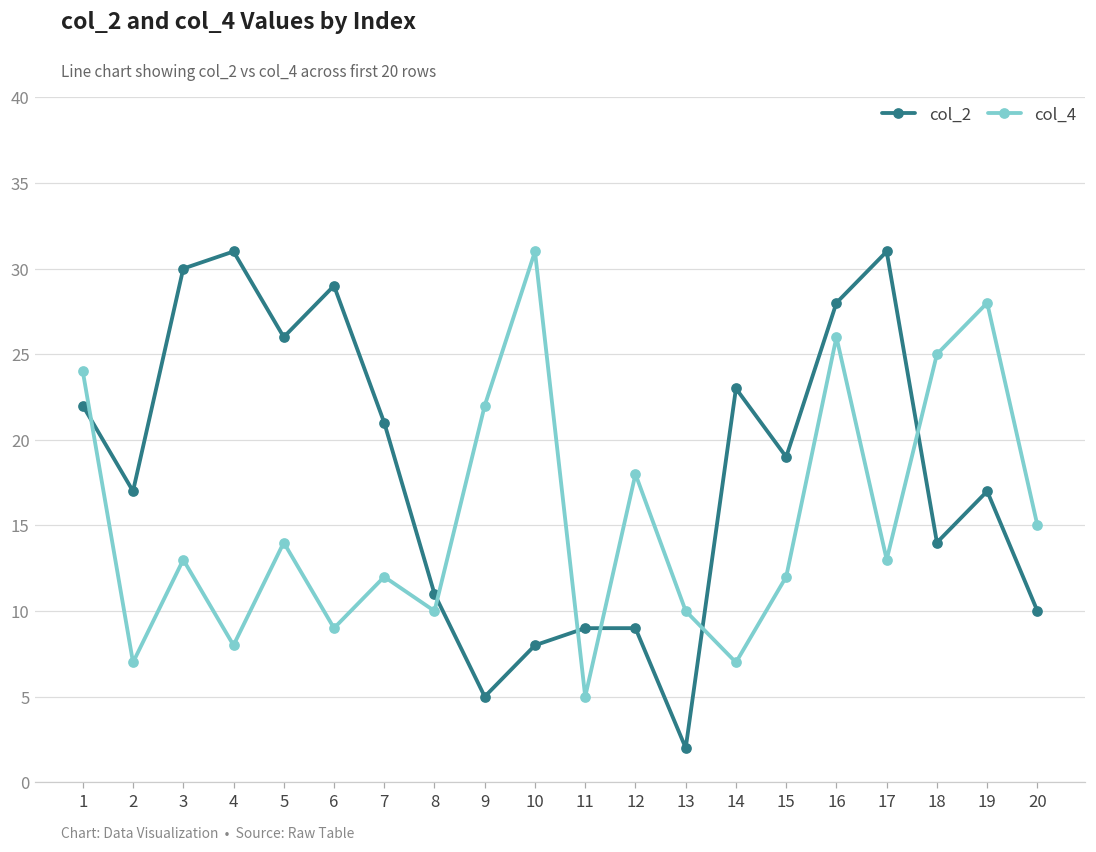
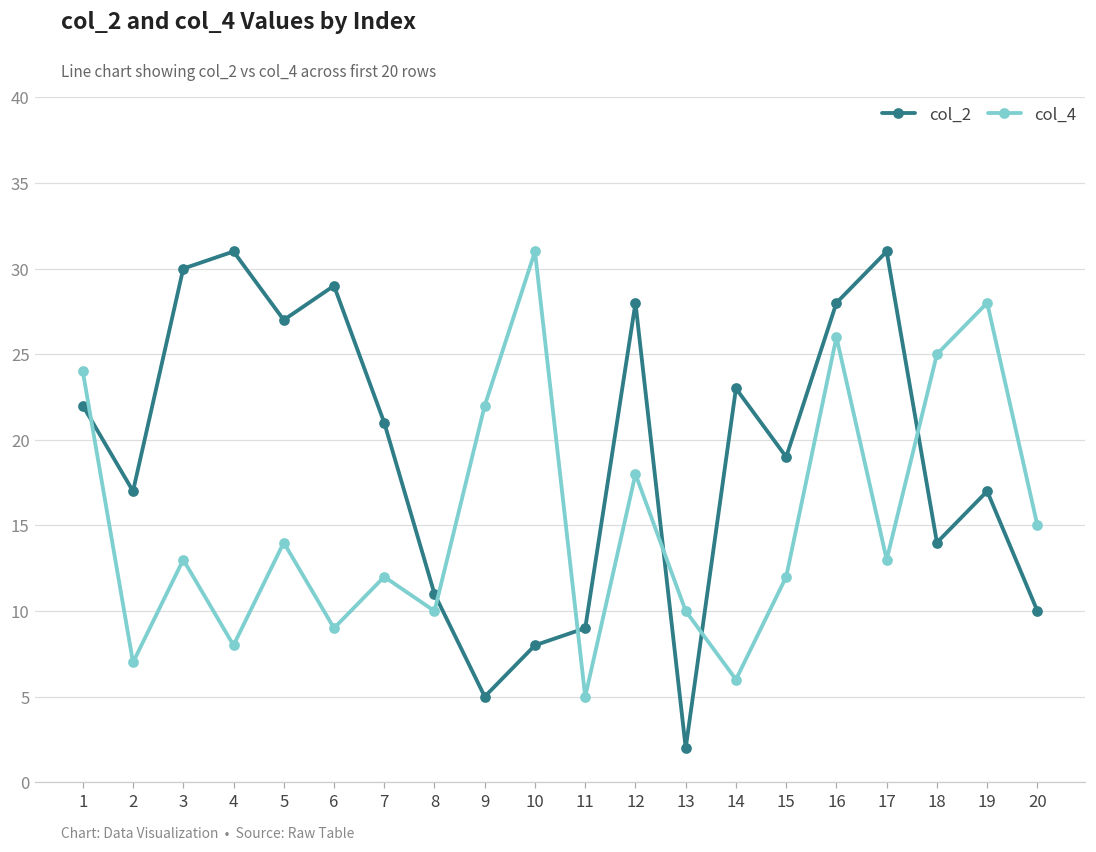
col_2, 5: 26 -> 27
col_2, 12: 9 -> 28
col_4, 14: 7 -> 6
